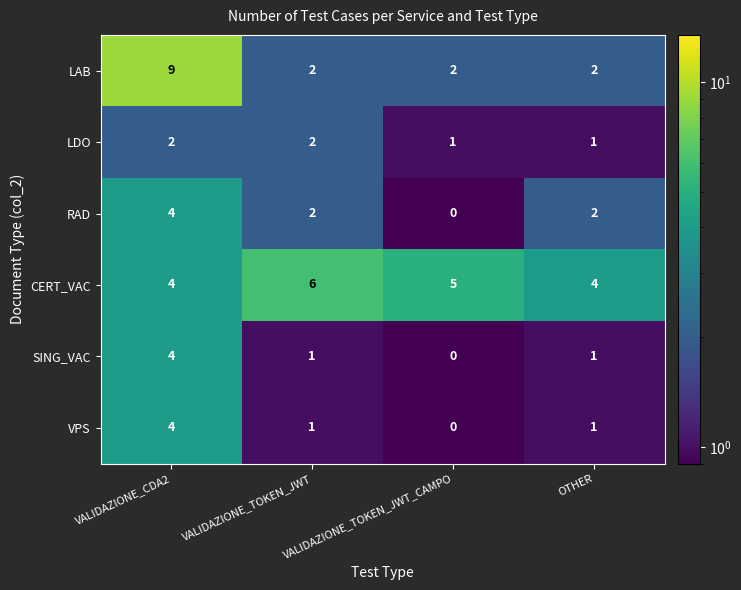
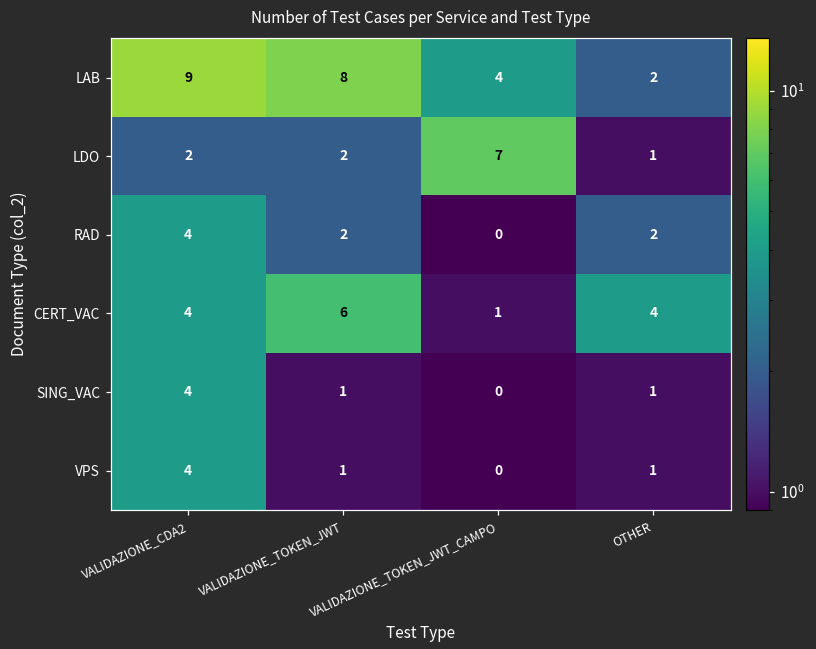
LAB, VALIDAZIONE_TOKEN_JWT: 2 -> 8
LAB, VALIDAZIONE_TOKEN_JWT_CAMPO: 2 -> 4
LDO, VALIDAZIONE_TOKEN_JWT_CAMPO: 1 -> 7
CERT_VAC, VALIDAZIONE_TOKEN_JWT_CAMPO: 5 -> 1
